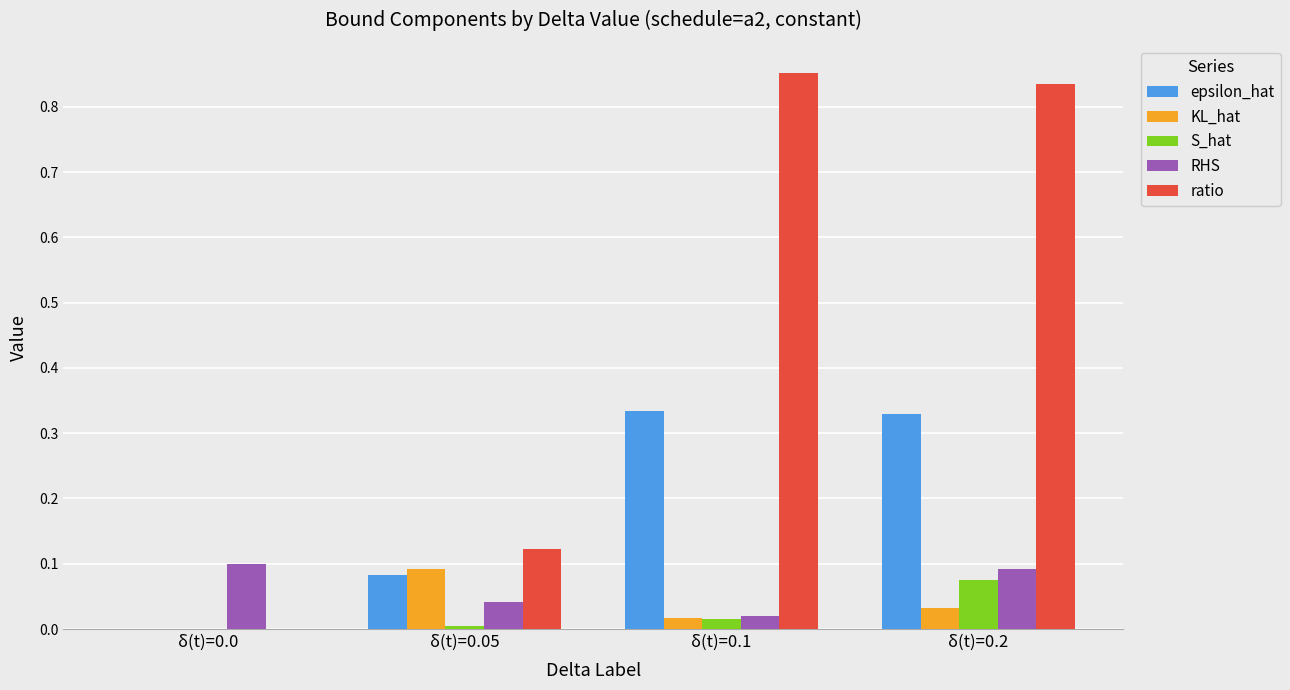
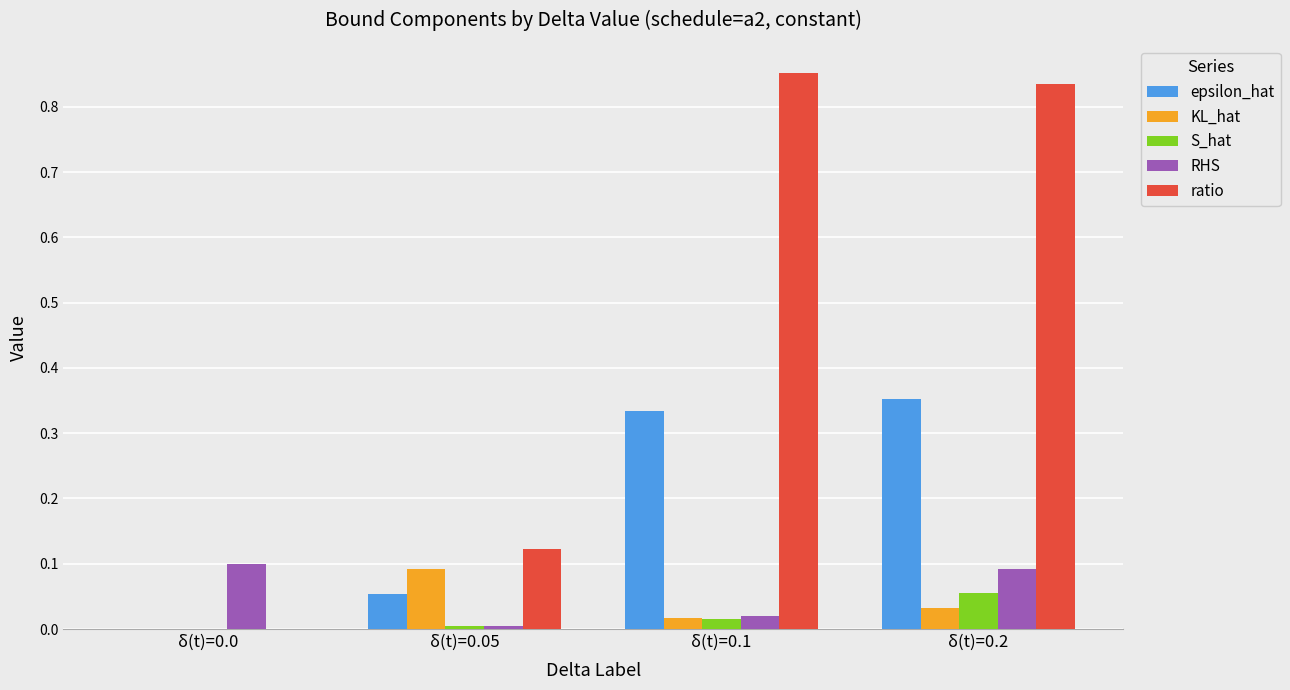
epsilon_hat, δ(t)=0.05: 0.08 -> 0.05
RHS, δ(t)=0.05: 0.04 -> 0.01
epsilon_hat, δ(t)=0.2: 0.33 -> 0.35
S_hat, δ(t)=0.2: 0.07 -> 0.06
